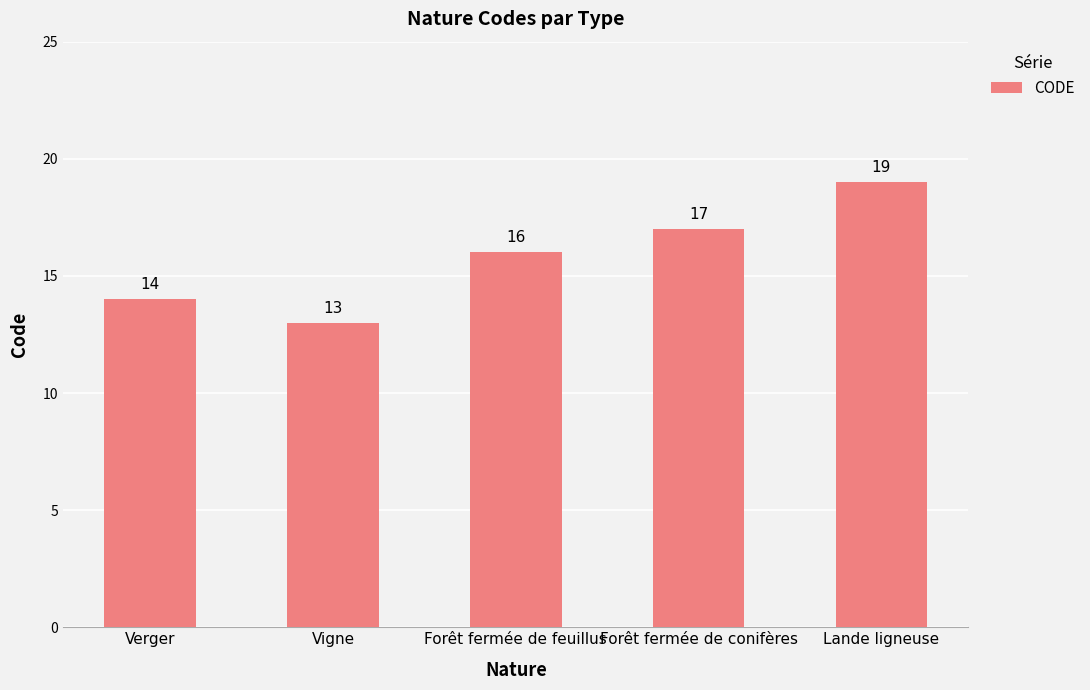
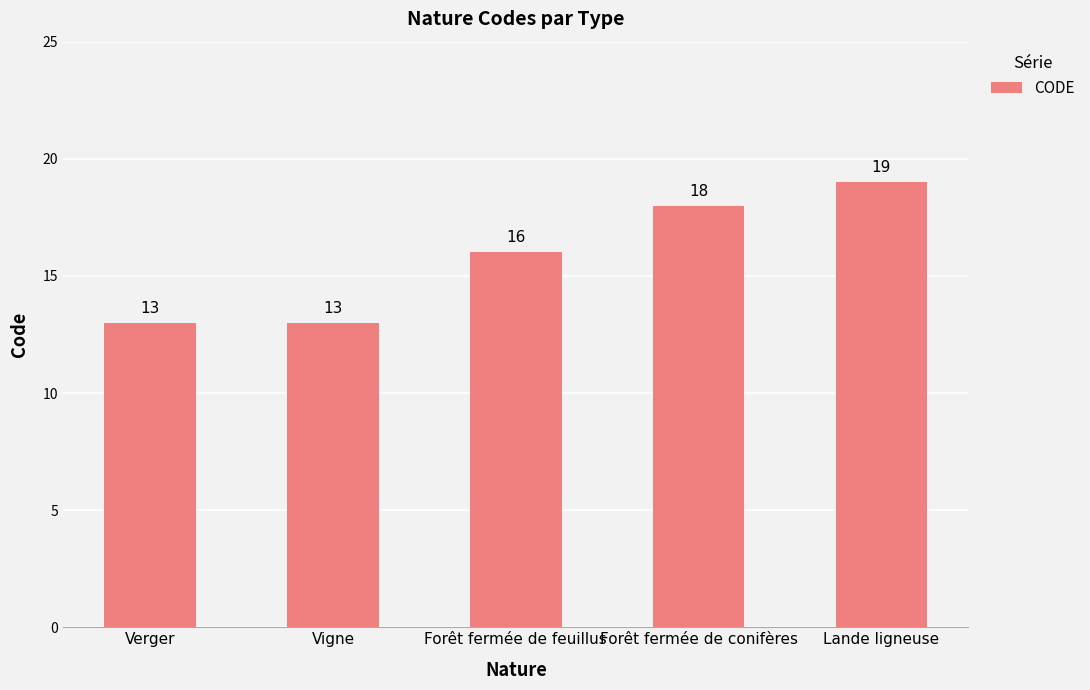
Verger: 14 -> 13
Forêt fermée de conifères: 17 -> 18
